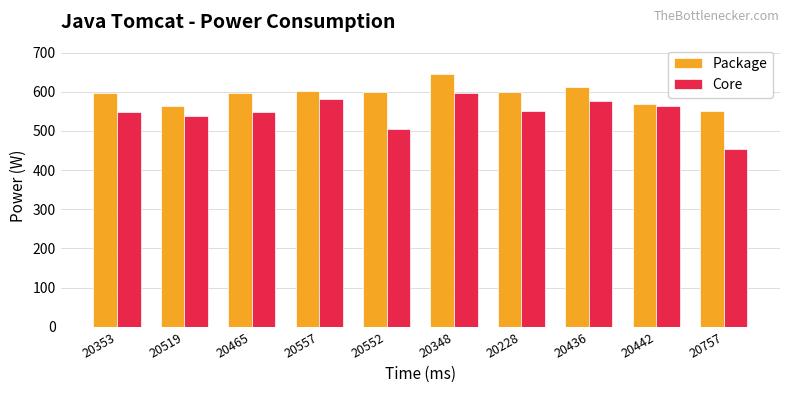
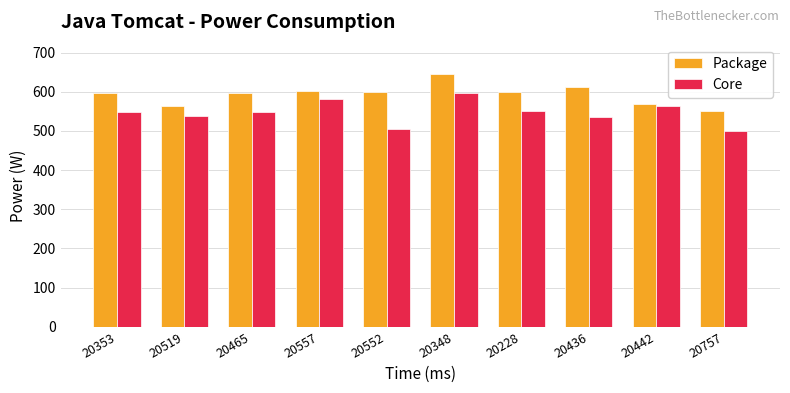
Core, 20436: 580 -> 530
Core, 20757: 450 -> 500
